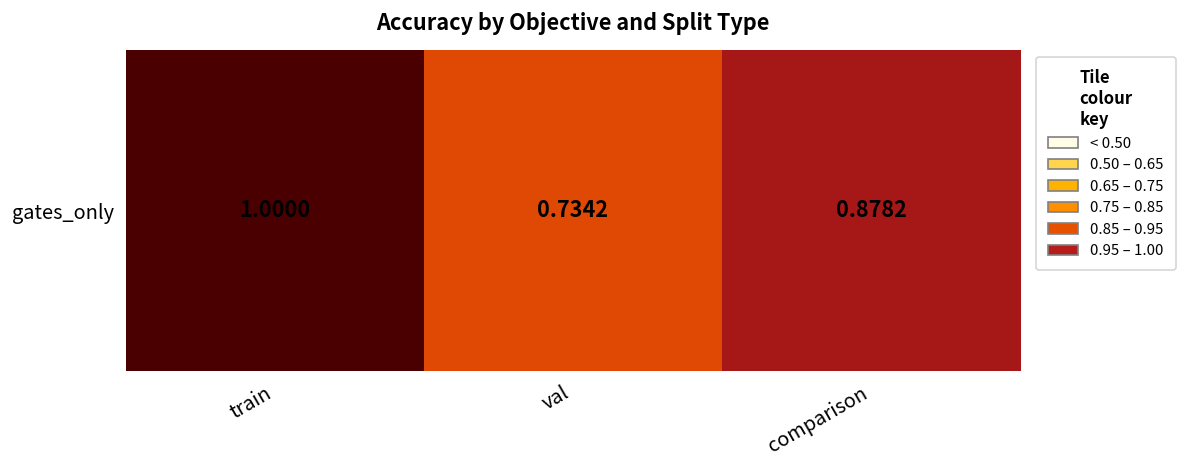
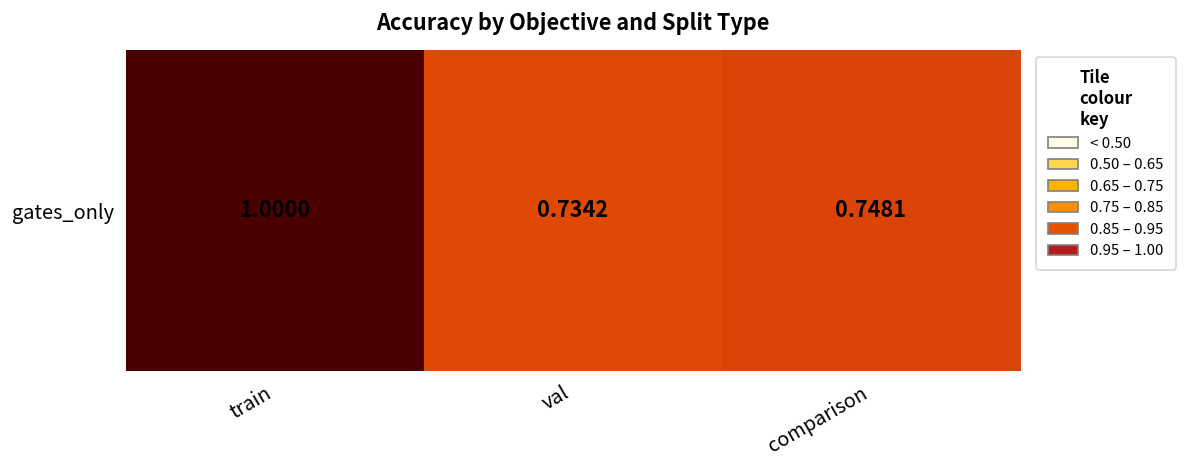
gates_only, comparison: 0.8782 -> 0.7481
